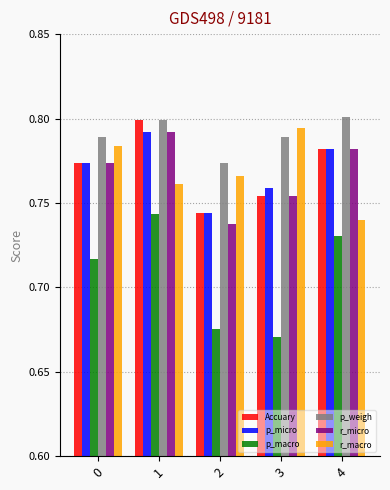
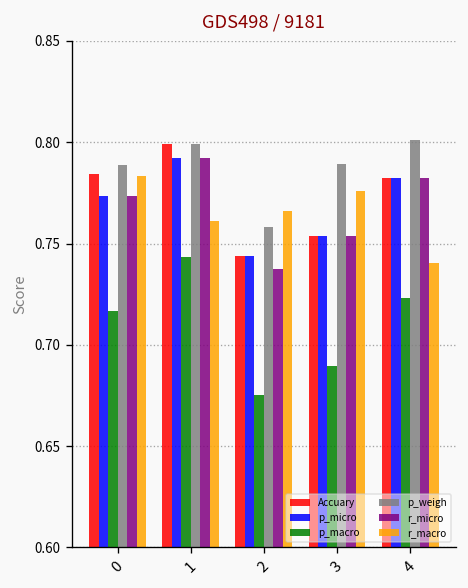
Accuary, 0: 0.774 -> 0.784
p_weigh, 2: 0.774 -> 0.758
p_micro, 3: 0.759 -> 0.754
p_macro, 3: 0.670 -> 0.689
r_macro, 3: 0.794 -> 0.776
p_macro, 4: 0.730 -> 0.723
